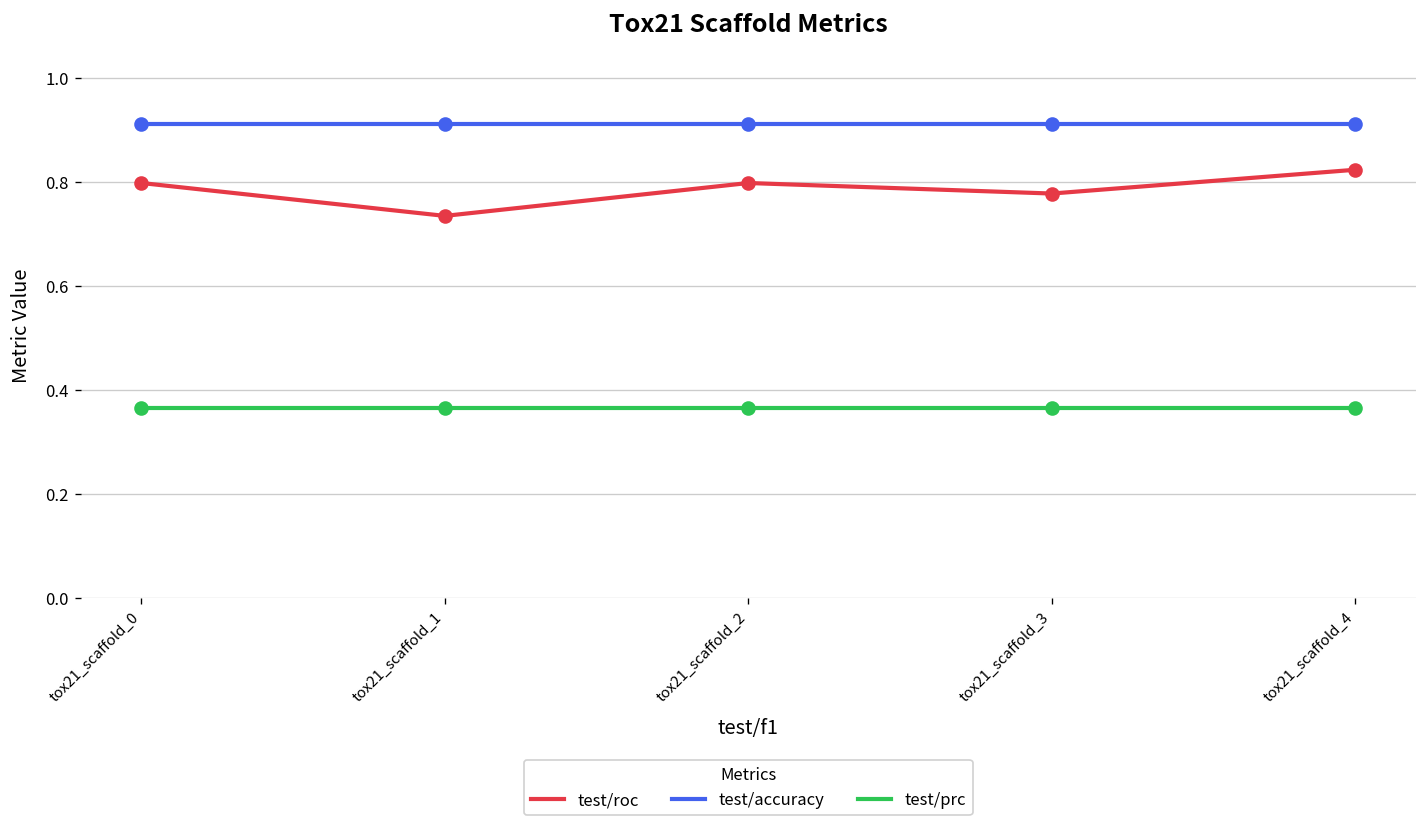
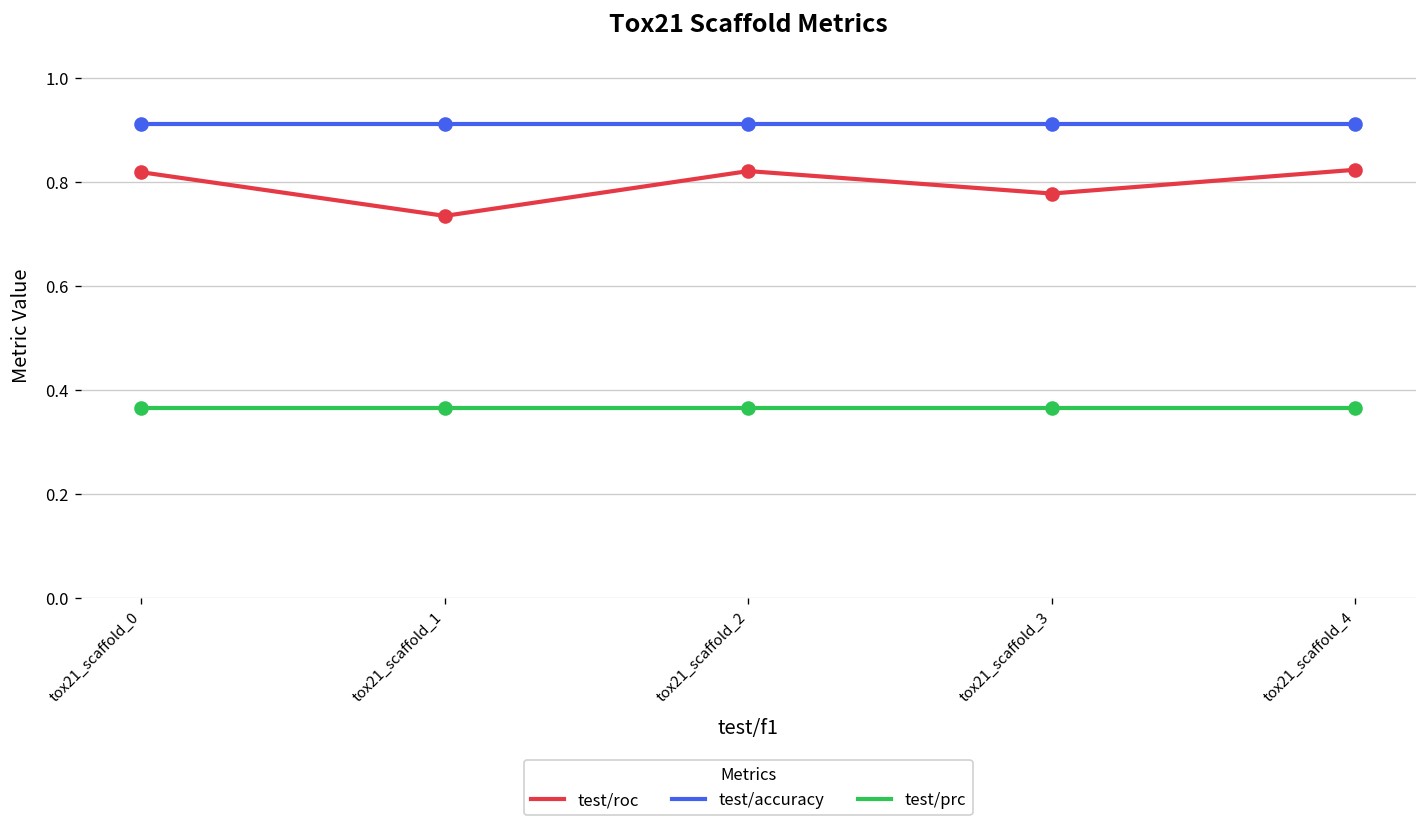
test/roc, tox21_scaffold_0: 0.80 -> 0.82
test/roc, tox21_scaffold_2: 0.80 -> 0.82
